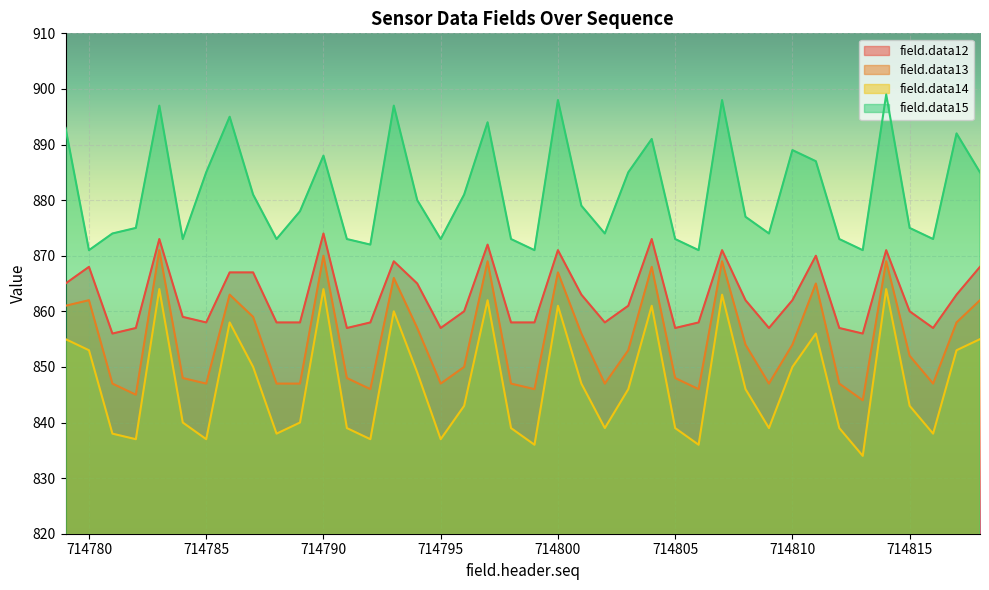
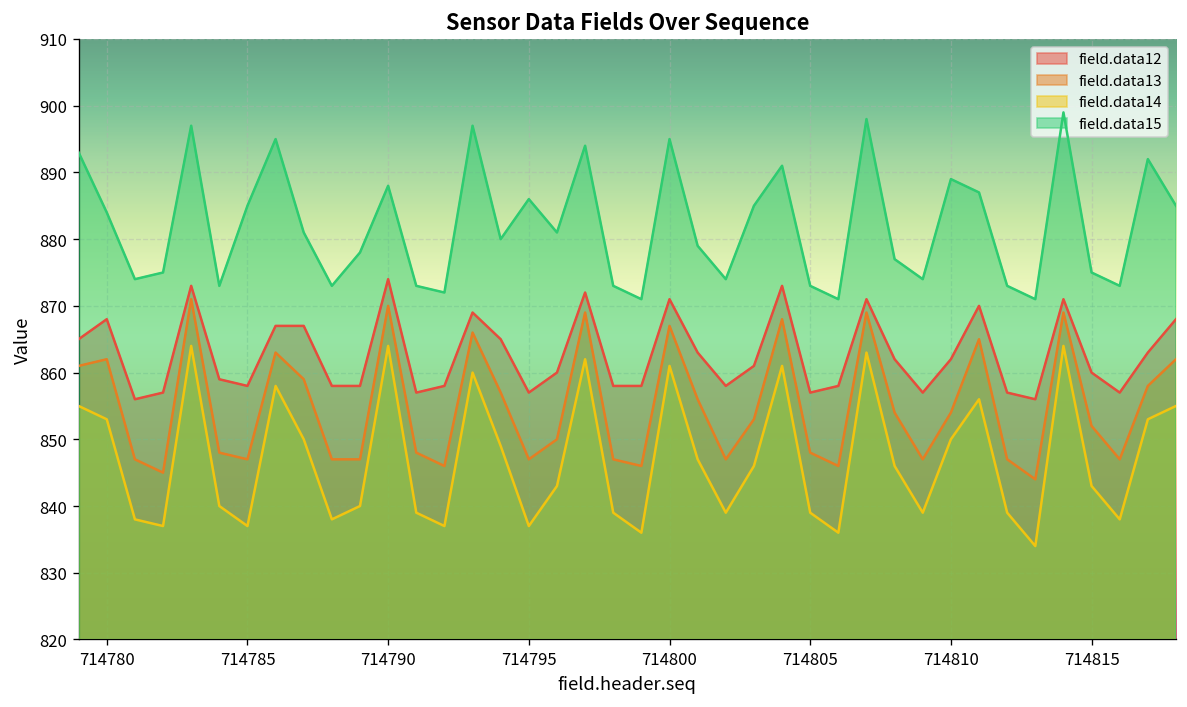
field.data15, 714780: 871 -> 884
field.data15, 714795: 873 -> 886
field.data15, 714800: 898 -> 895
